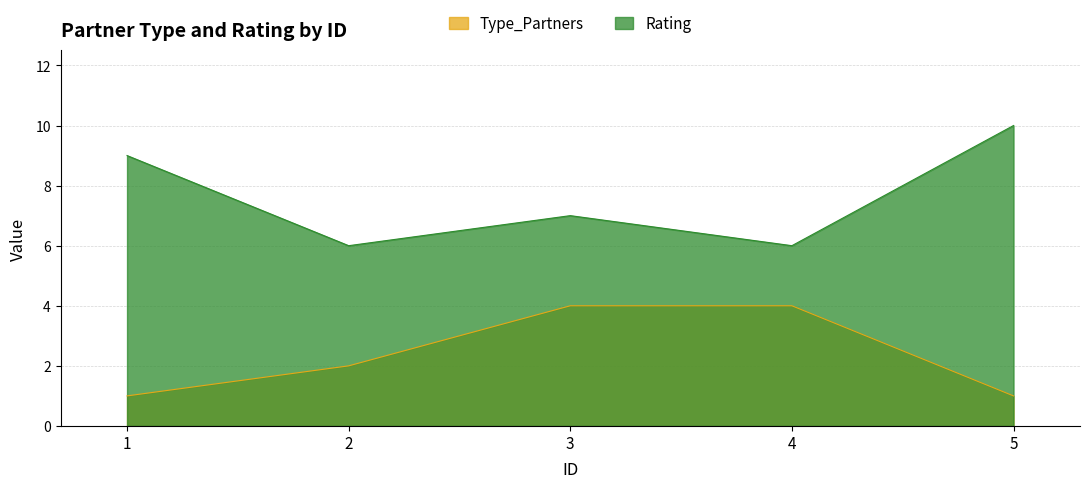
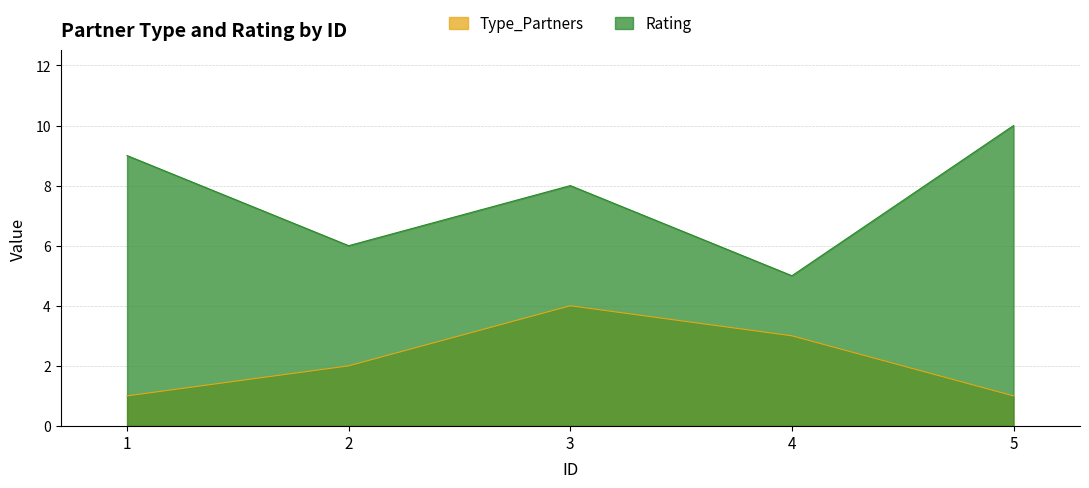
Rating, 3: 7 -> 8
Type_Partners, 4: 4 -> 3
Rating, 4: 6 -> 5
